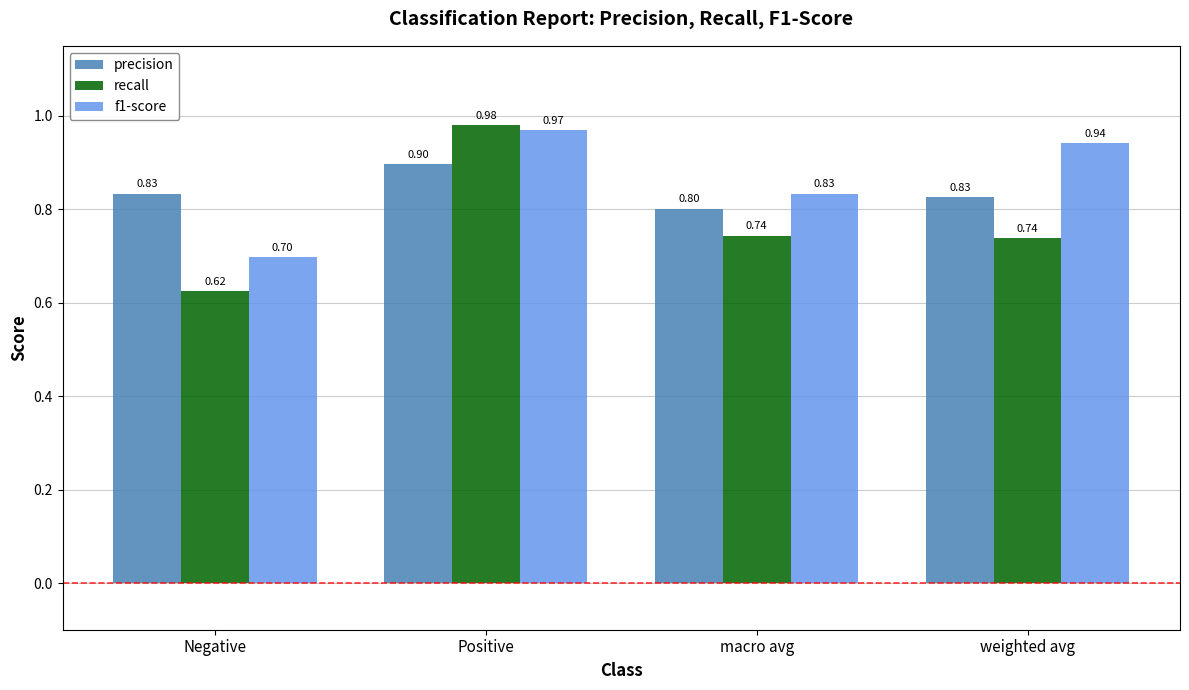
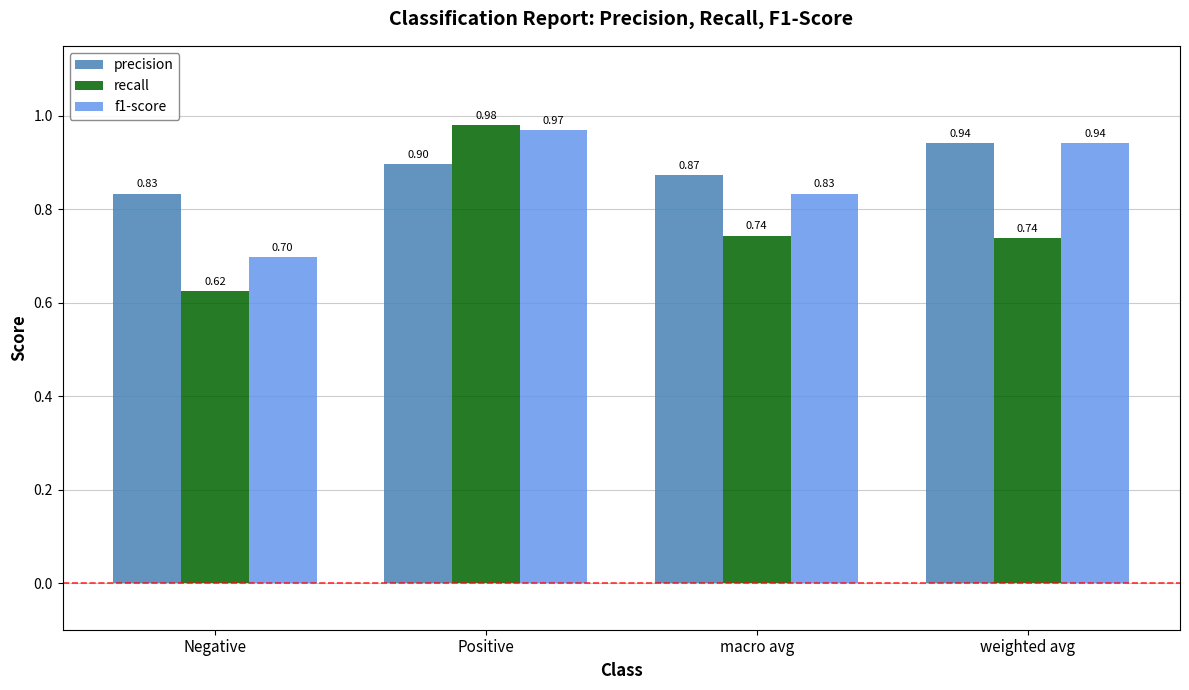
precision, macro avg: 0.80 -> 0.87
precision, weighted avg: 0.83 -> 0.94
